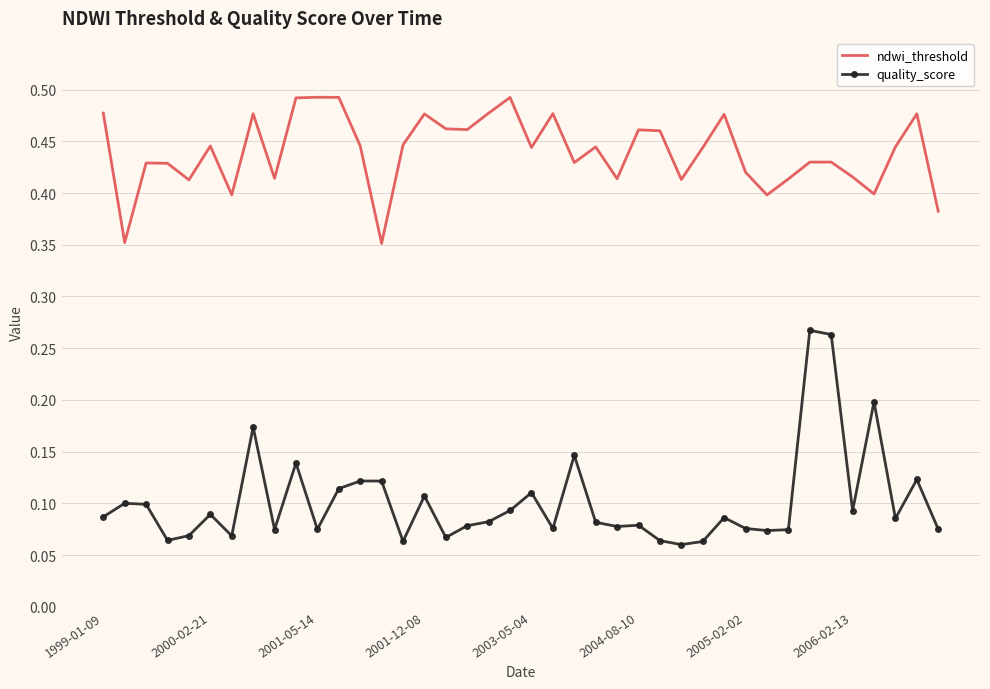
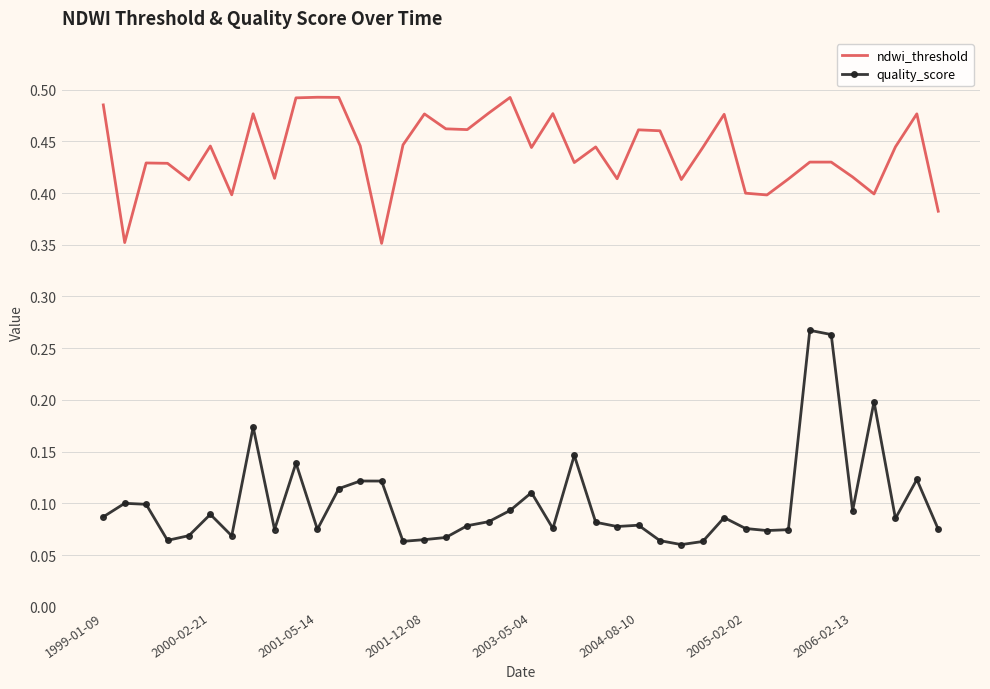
ndwi_threshold, 1999-01-09: 0.477 -> 0.485
quality_score, 2001-12-08: 0.107 -> 0.065
ndwi_threshold, 2005-02-02: 0.420 -> 0.400
